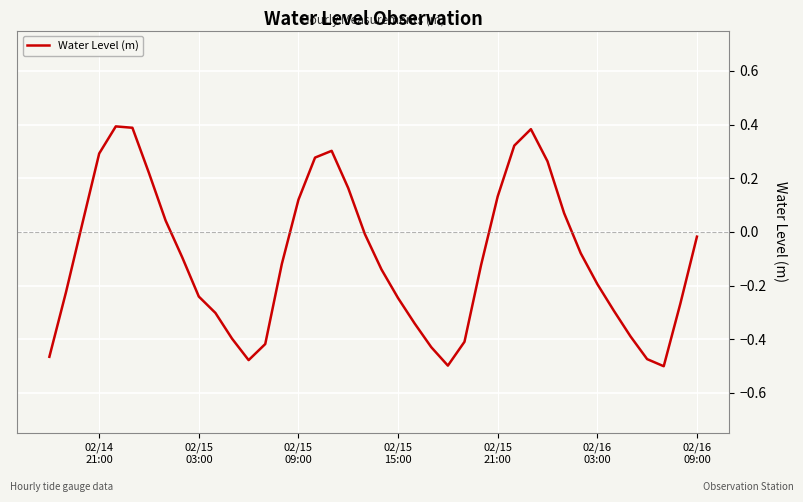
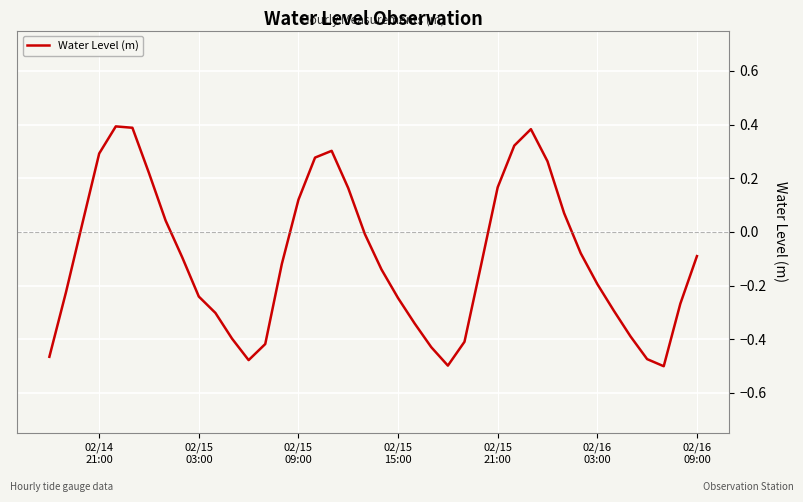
02/15 21:00: 0.13 -> 0.17
02/16 09:00: -0.02 -> -0.09
